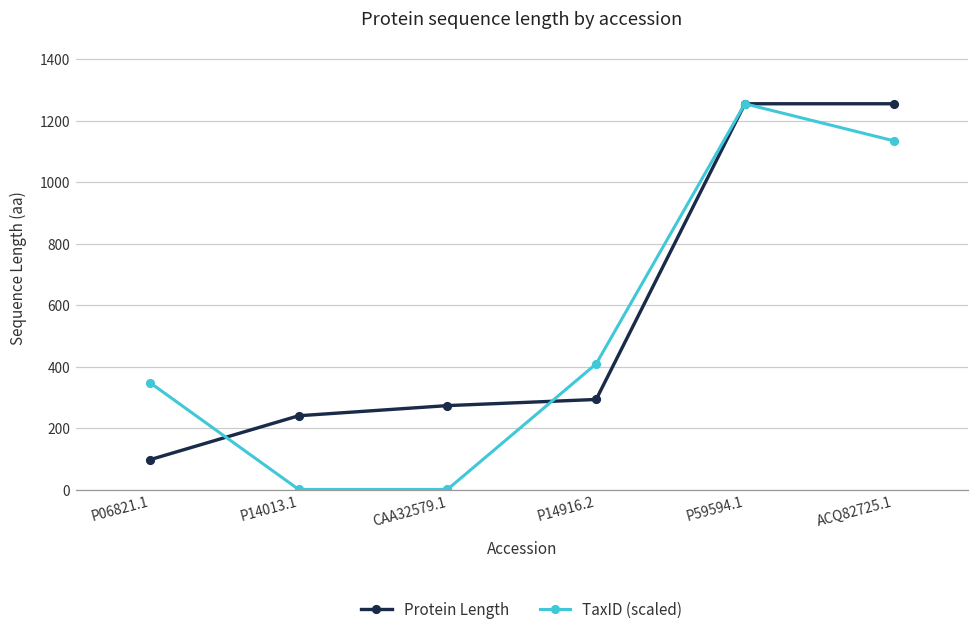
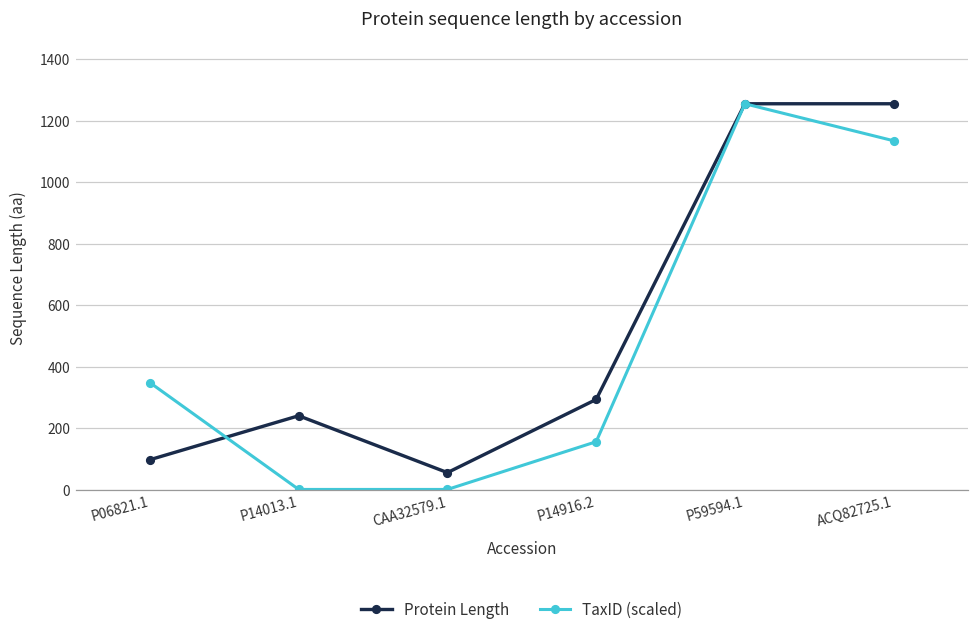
Protein Length, CAA32579.1: 270 -> 60
TaxID (scaled), P14916.2: 410 -> 160
